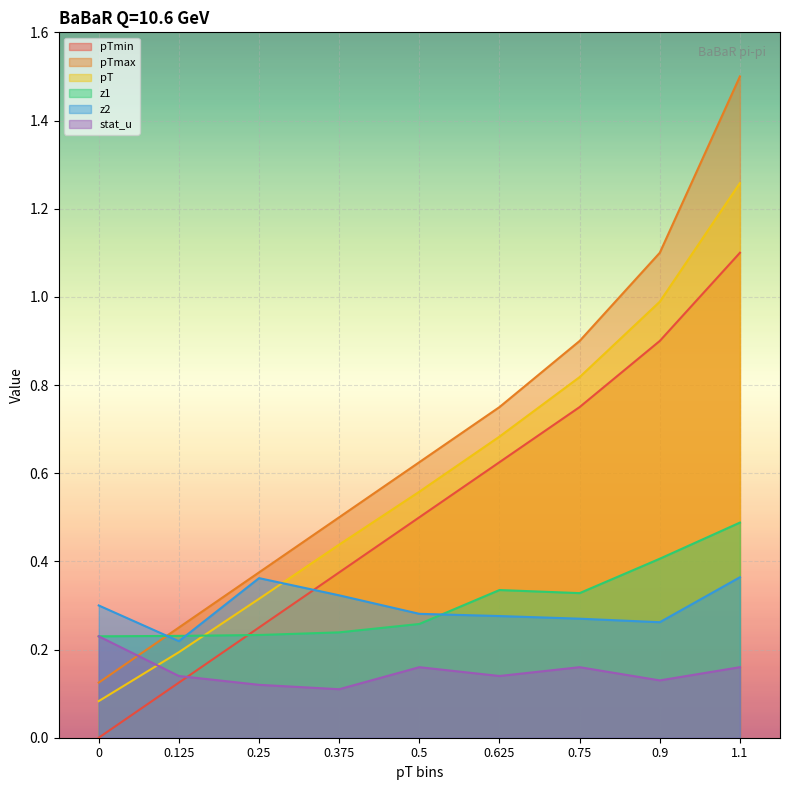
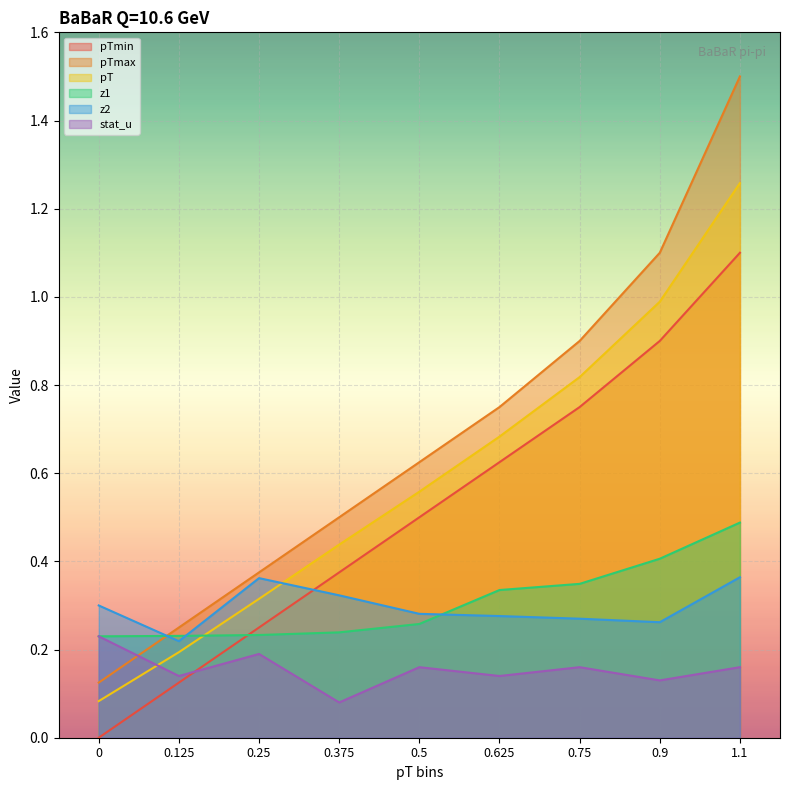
stat_u, 0.25: 0.12 -> 0.19
stat_u, 0.375: 0.11 -> 0.08
z1, 0.75: 0.33 -> 0.35
